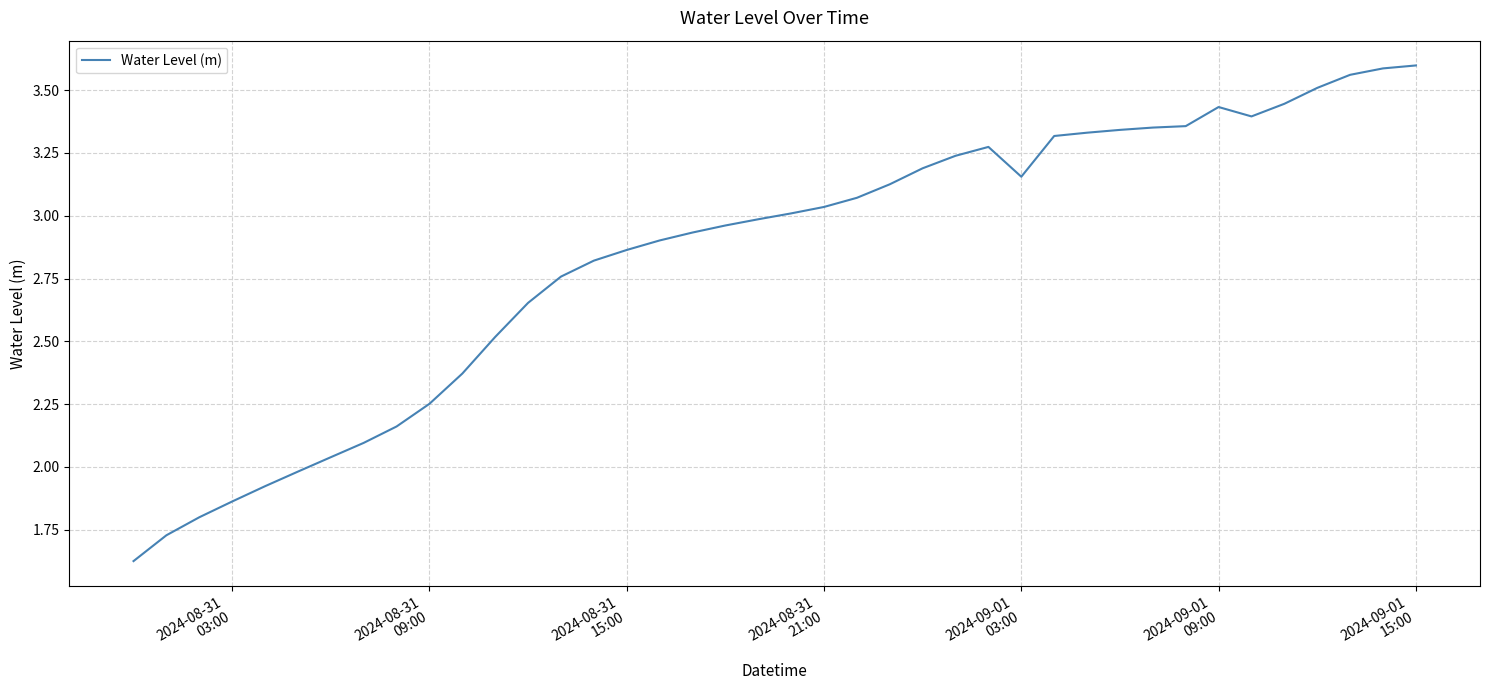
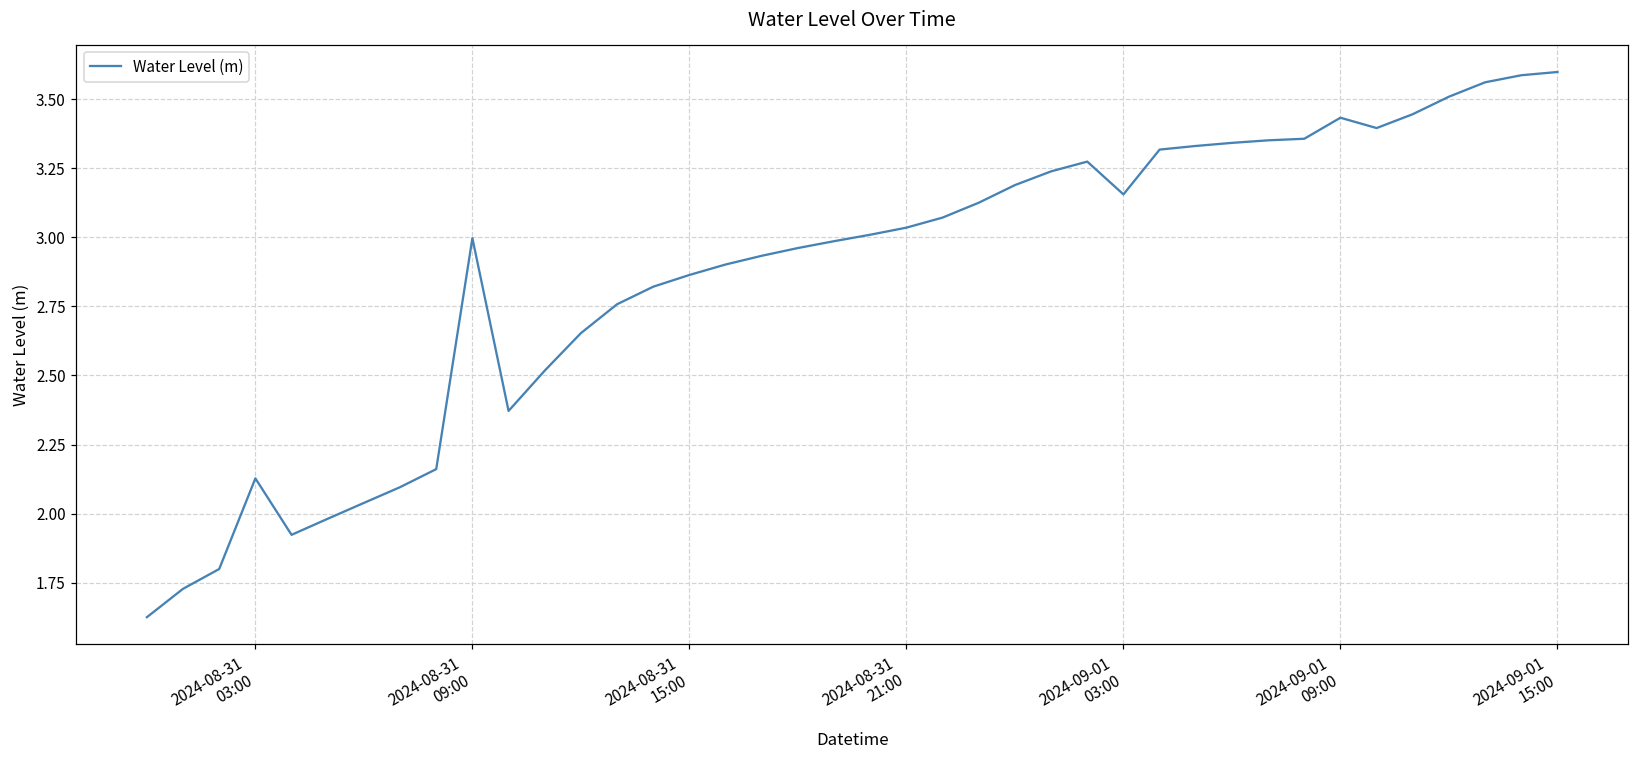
2024-08-31 03:00: 1.86 -> 2.13
2024-08-31 09:00: 2.25 -> 3.00
